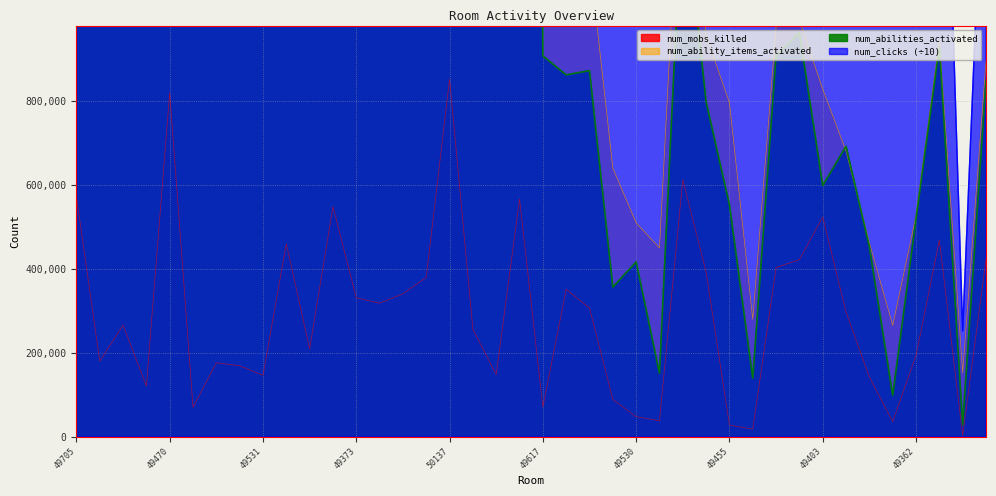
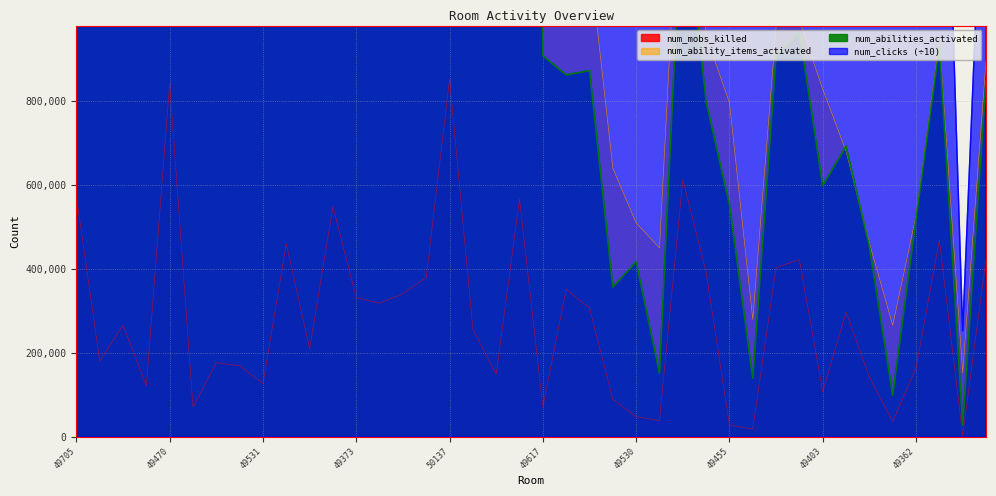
num_mobs_killed, 49470: 820,000 -> 840,000
num_mobs_killed, 49531: 150,000 -> 130,000
num_mobs_killed, 49403: 520,000 -> 110,000
num_mobs_killed, 49362: 190,000 -> 160,000
